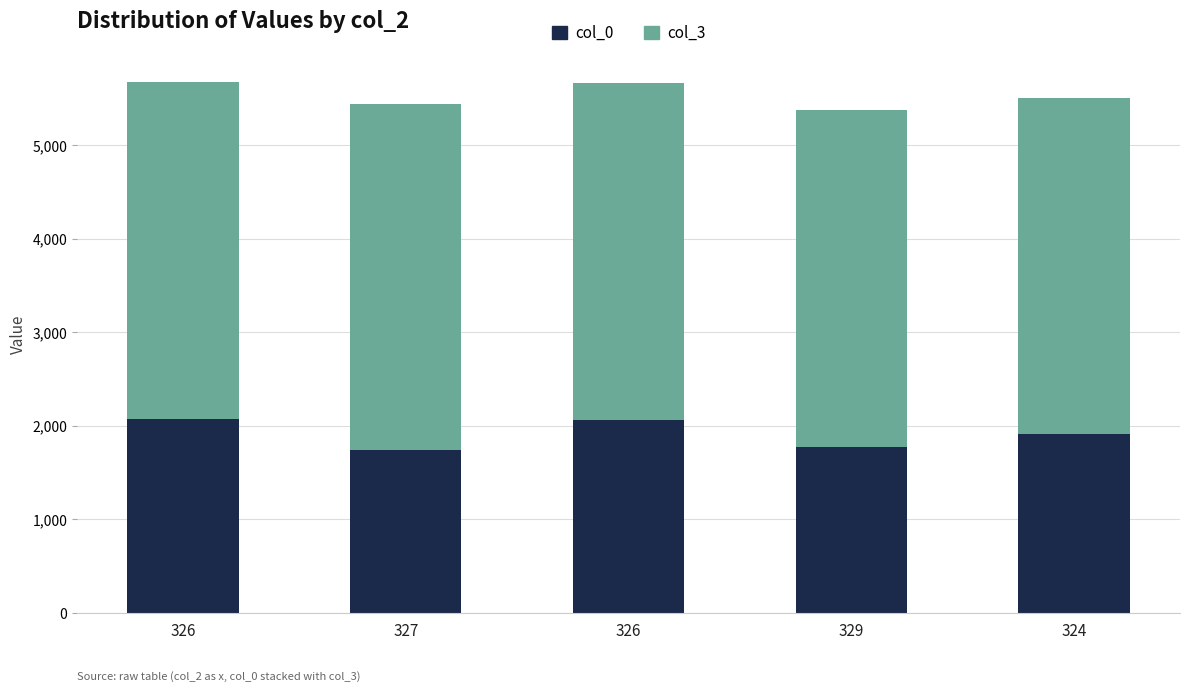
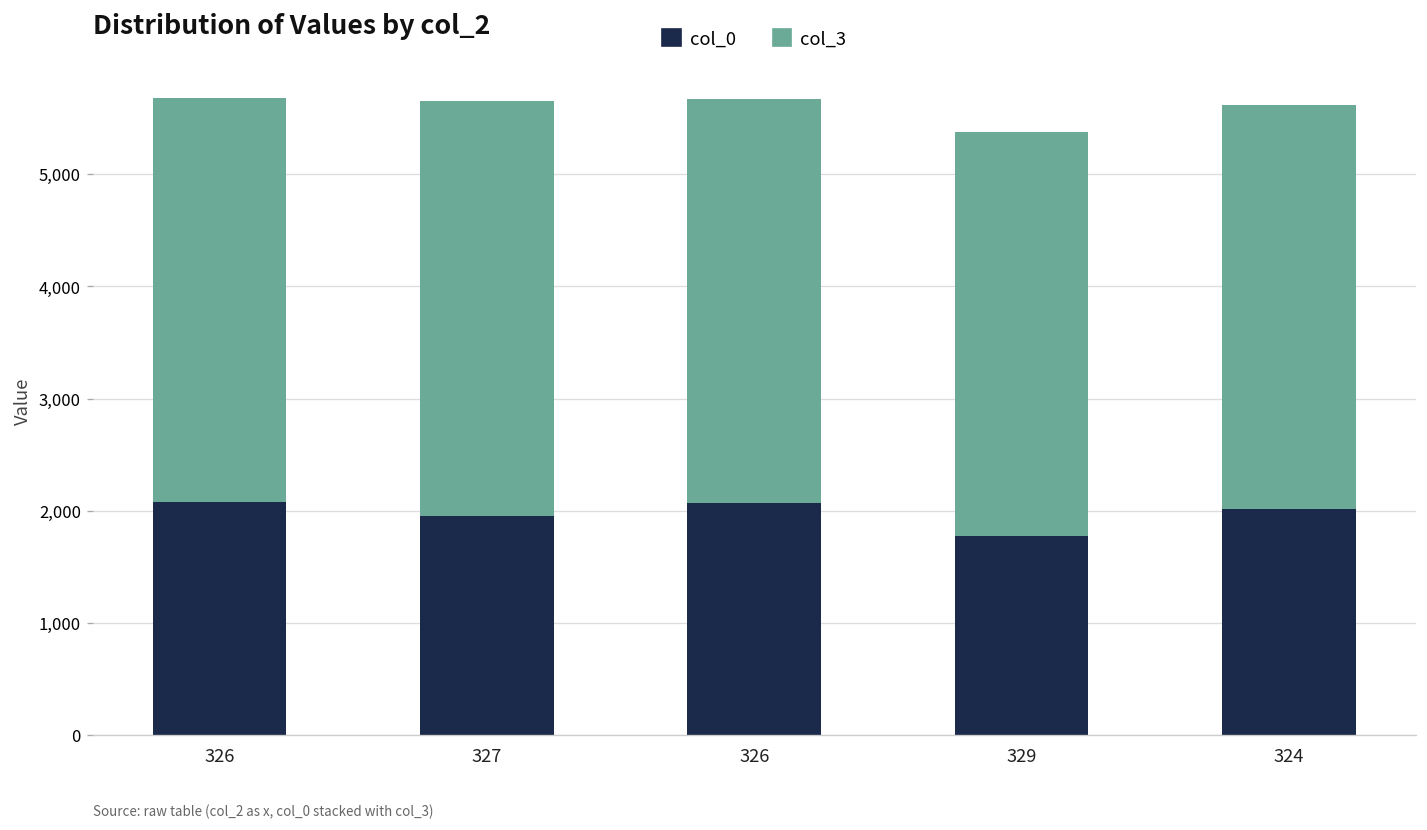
col_0, 327: 1,700 -> 2,000
col_0, 324: 1,900 -> 2,000
